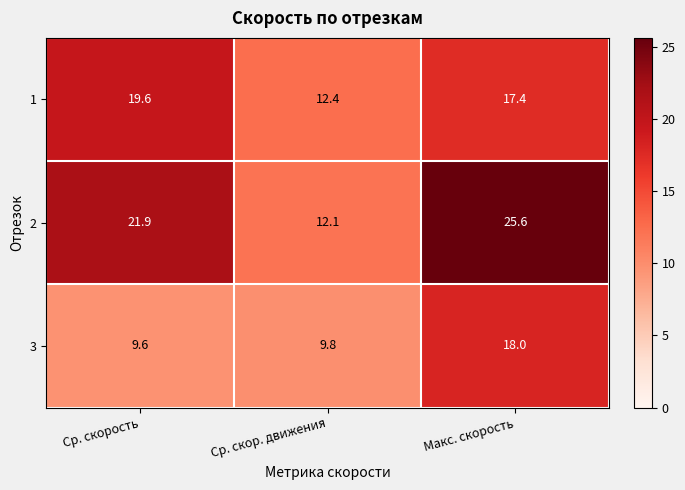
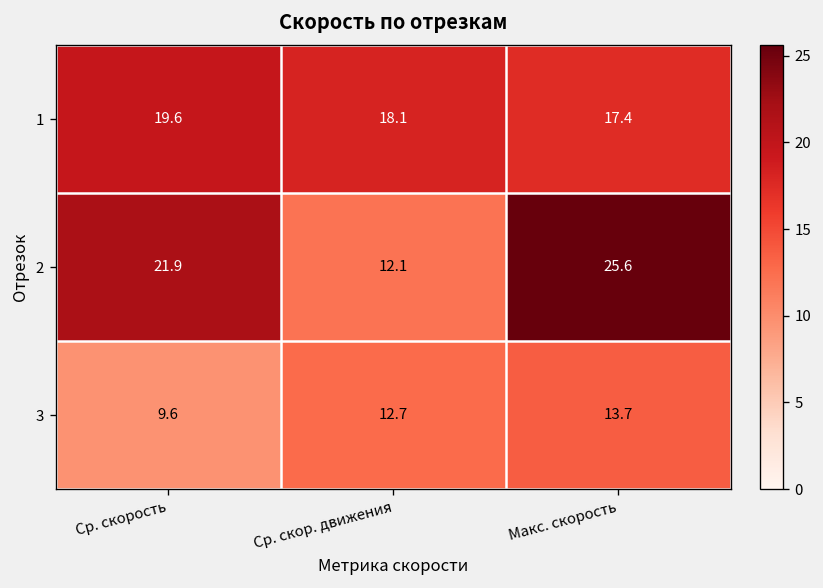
1, Ср. скор. движения: 12.4 -> 18.1
3, Ср. скор. движения: 9.8 -> 12.7
3, Макс. скорость: 18.0 -> 13.7
